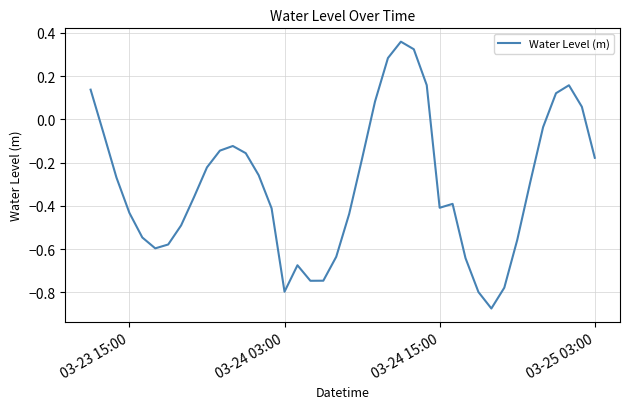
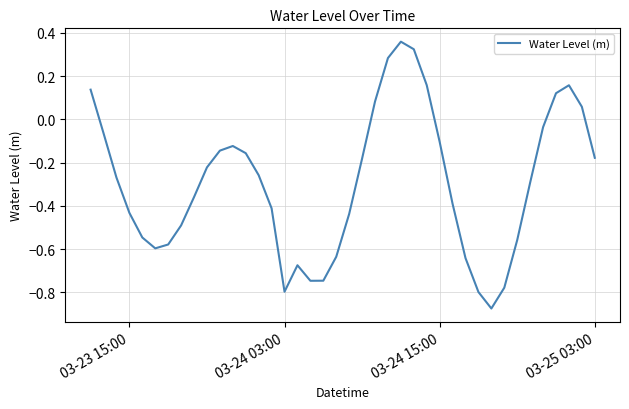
03-24 15:00: -0.41 -> -0.10
